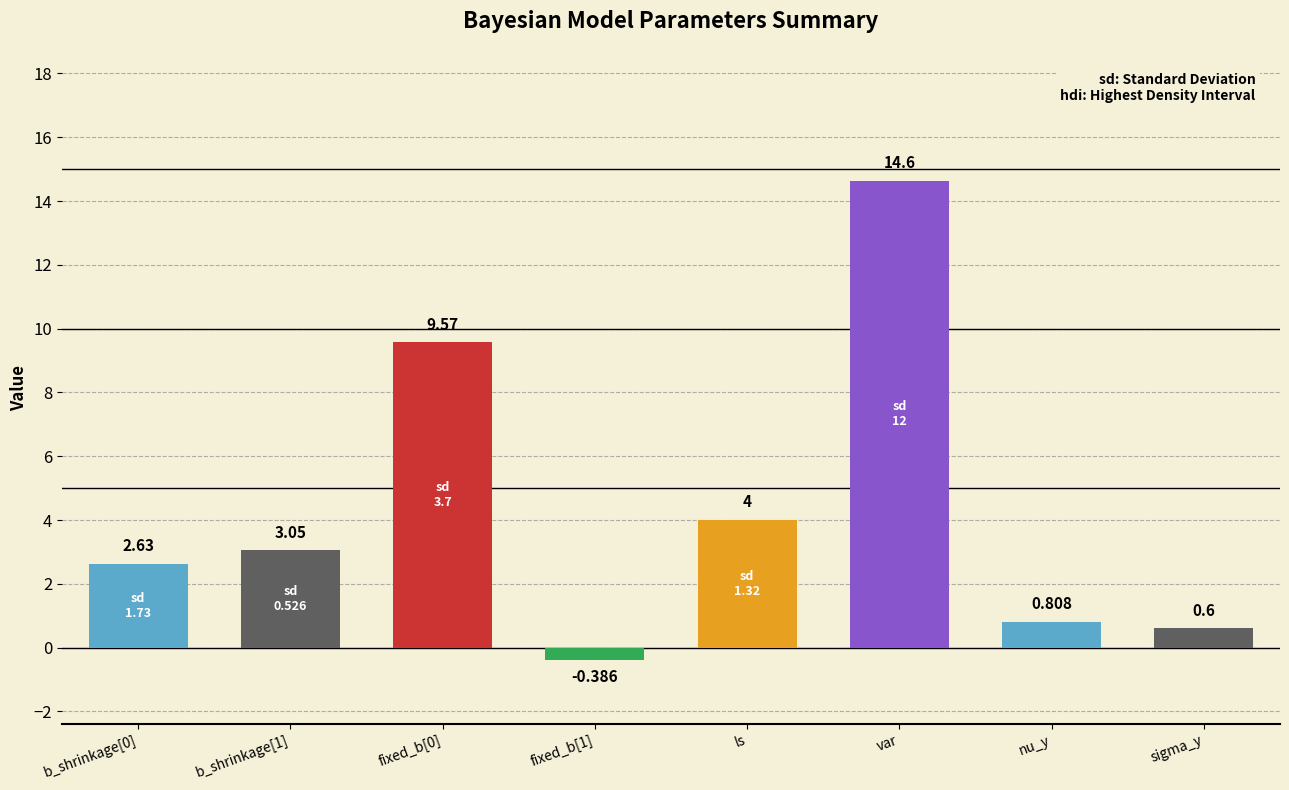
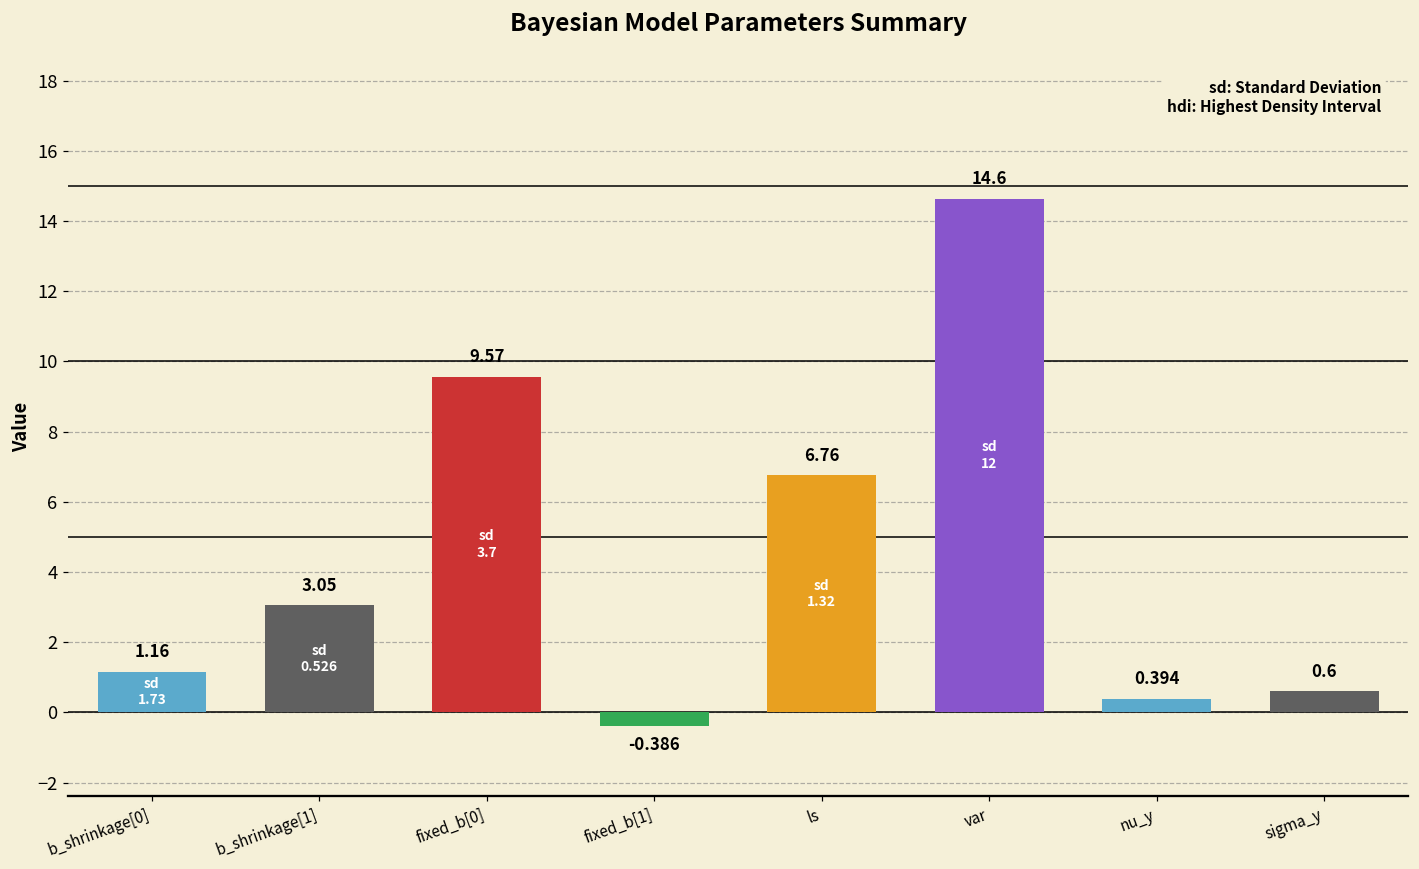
b_shrinkage[0]: 2.63 -> 1.16
ls: 4 -> 6.76
nu_y: 0.808 -> 0.394
